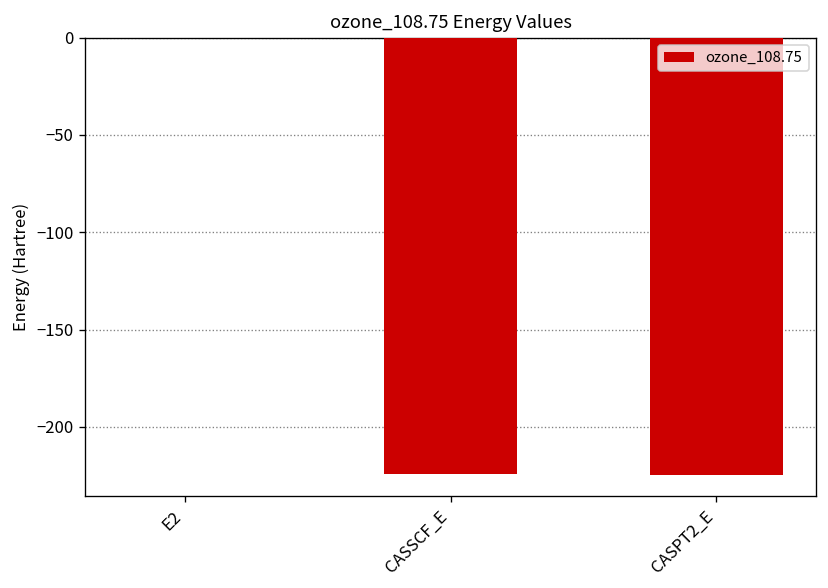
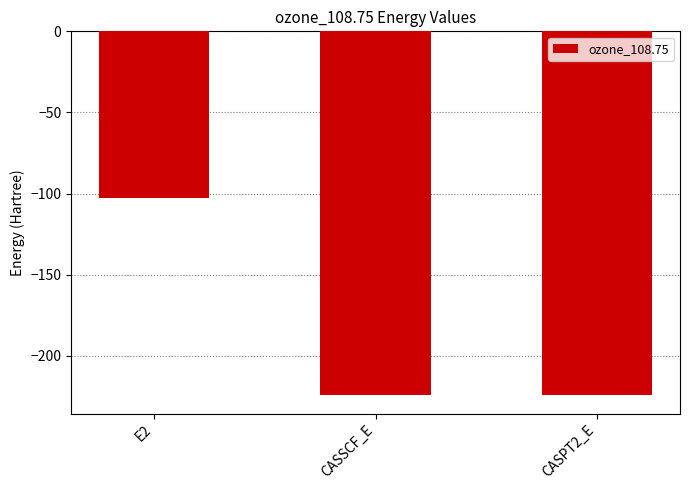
E2: 0 -> -103
